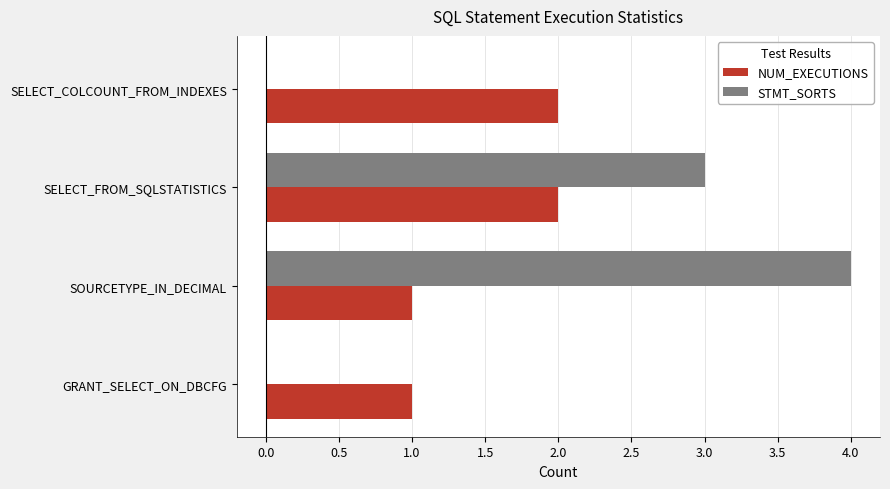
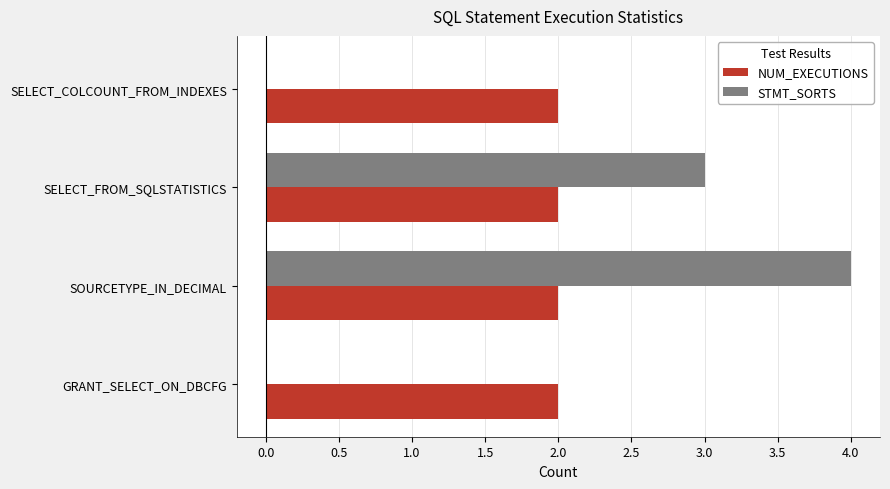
NUM_EXECUTIONS, SOURCETYPE_IN_DECIMAL: 1 -> 2
NUM_EXECUTIONS, GRANT_SELECT_ON_DBCFG: 1 -> 2
